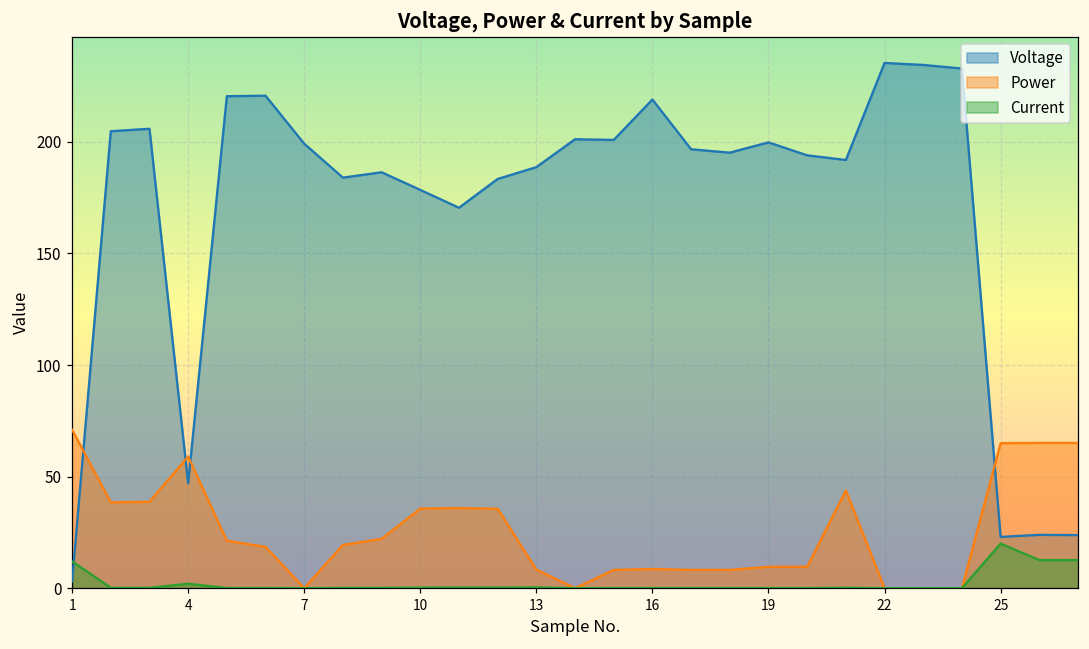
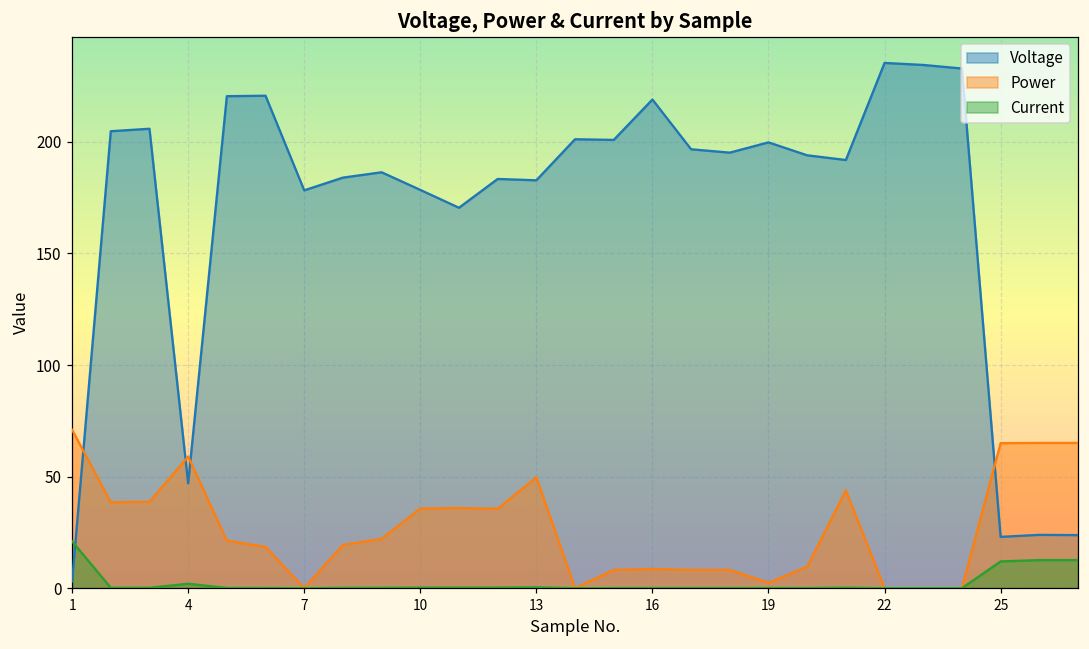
Current, 1: 12 -> 21
Voltage, 7: 199 -> 178
Voltage, 13: 189 -> 183
Power, 13: 8 -> 50
Power, 19: 10 -> 2
Current, 25: 20 -> 12
